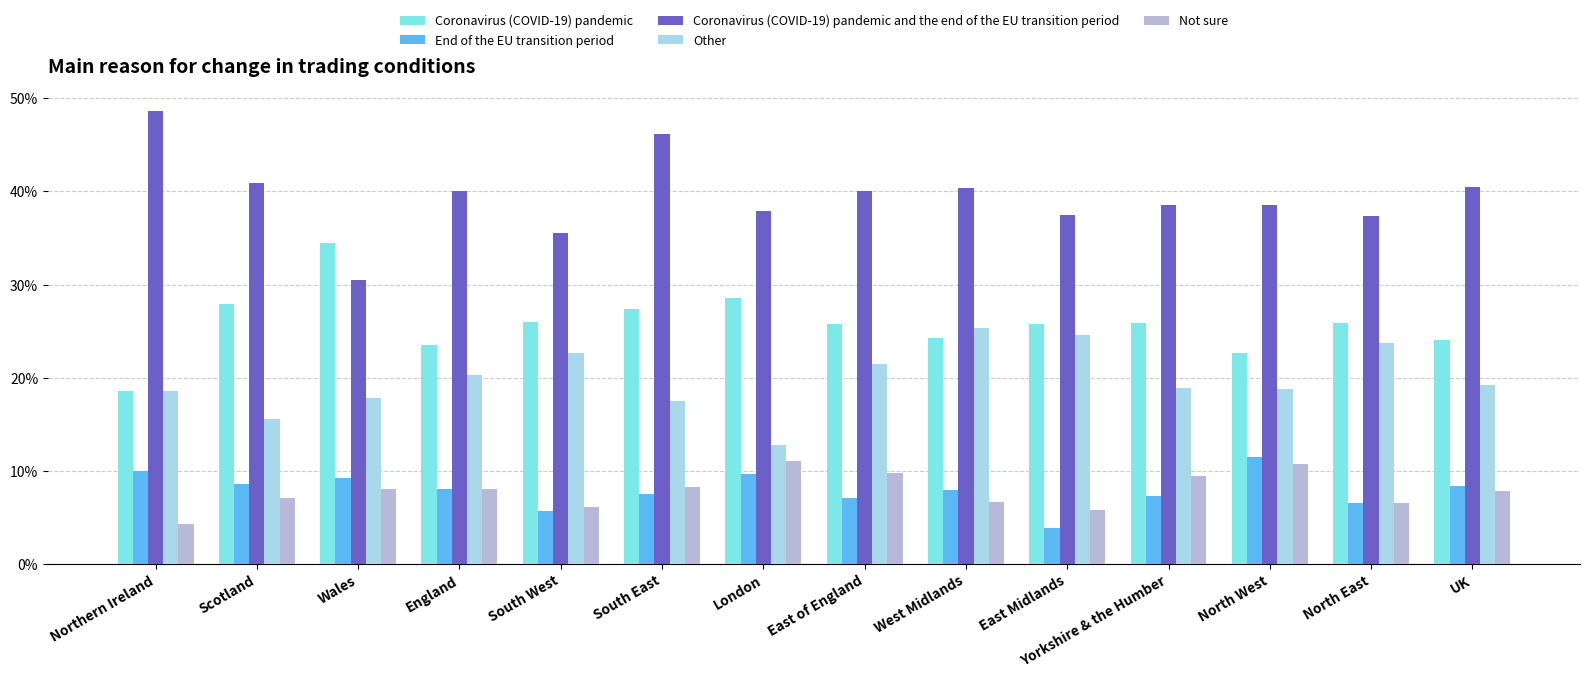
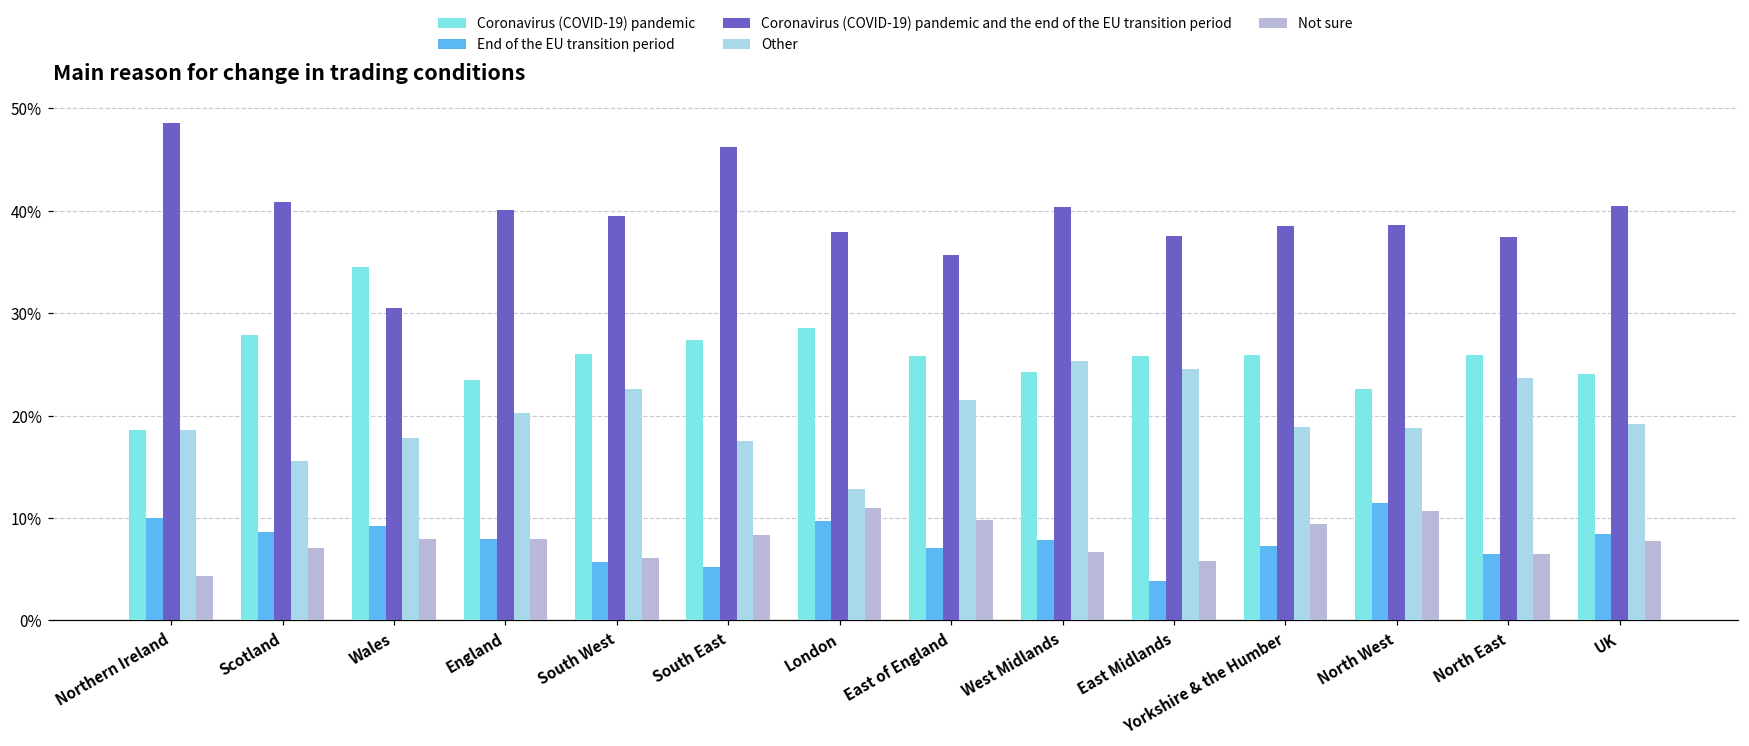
Coronavirus (COVID-19) pandemic and the end of the EU transition period, South West: 36% -> 40%
End of the EU transition period, South East: 8% -> 5%
Coronavirus (COVID-19) pandemic and the end of the EU transition period, East of England: 40% -> 36%
